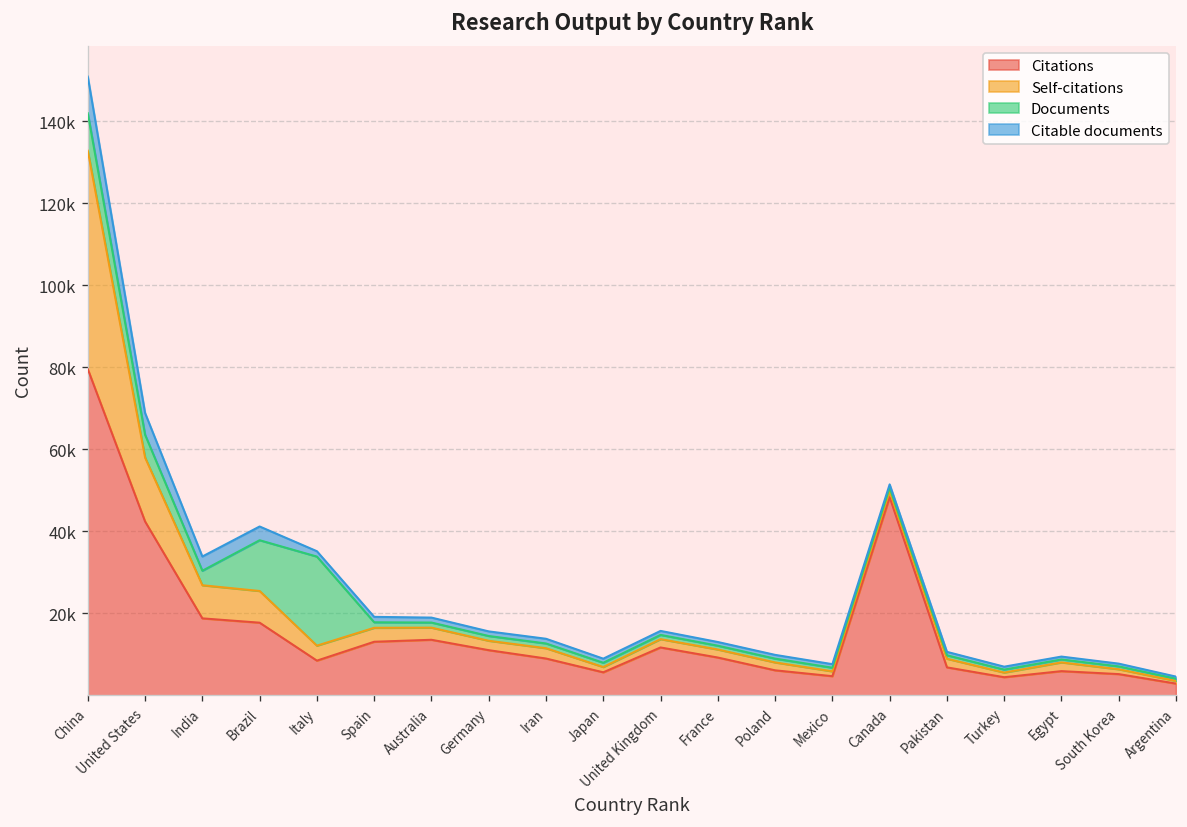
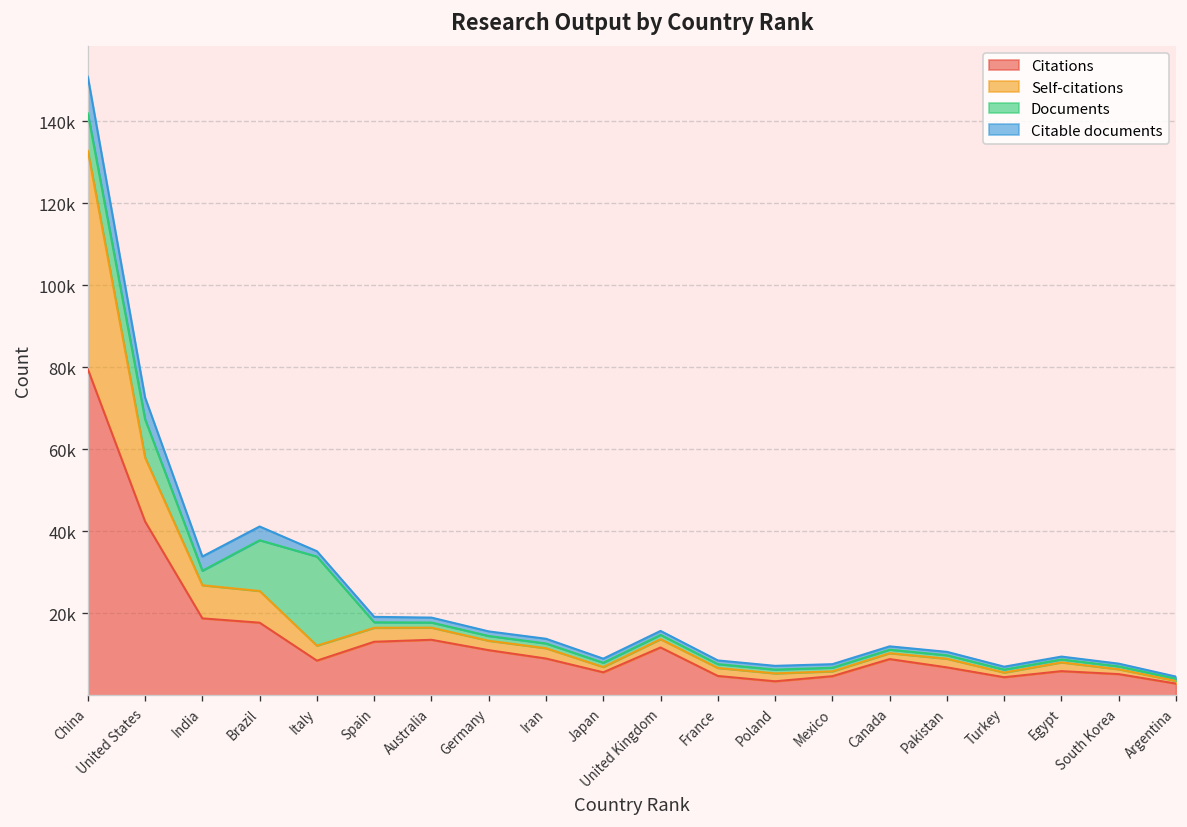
Documents, United States: 6000 -> 9000
Citations, France: 9000 -> 5000
Citations, Poland: 6000 -> 3000
Citations, Canada: 48000 -> 9000
